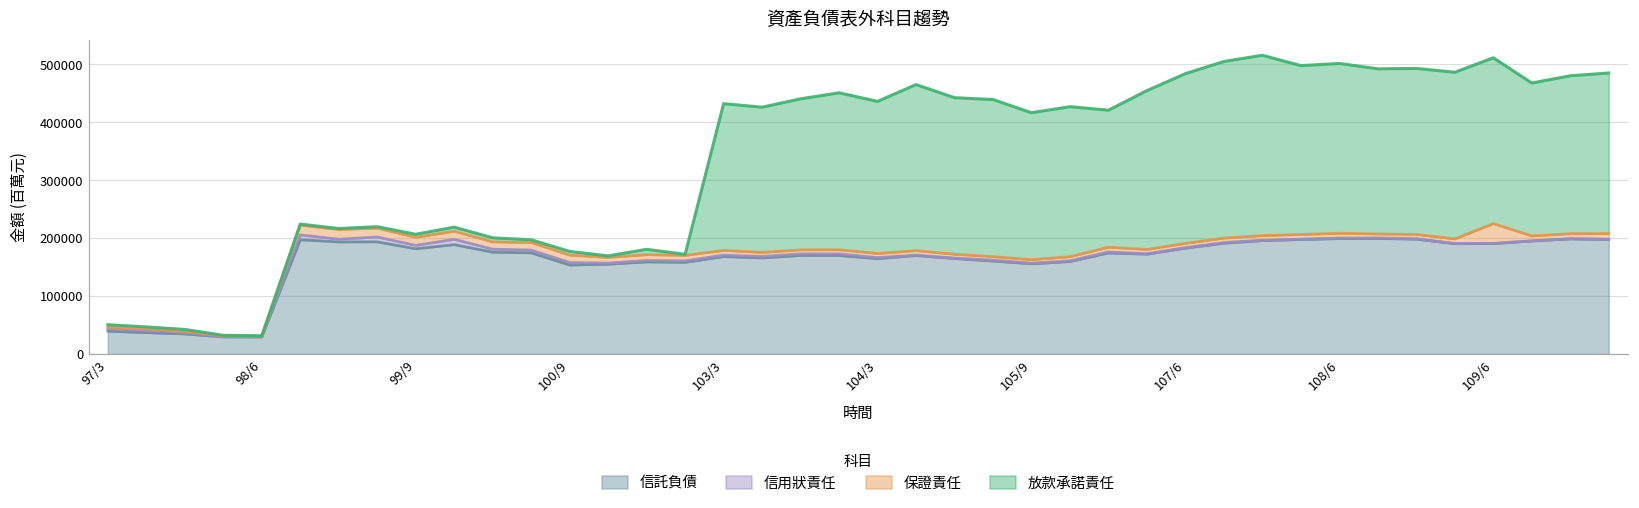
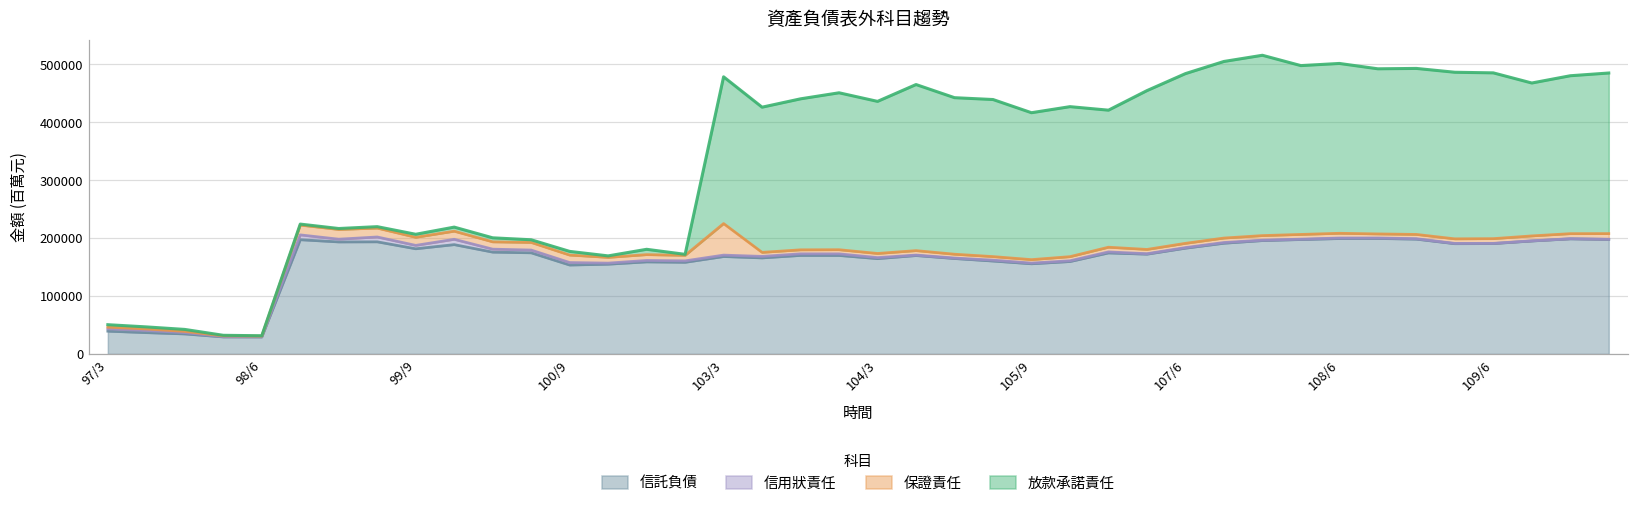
保證責任, 103/3: 10000 -> 50000
保證責任, 109/6: 30000 -> 10000
